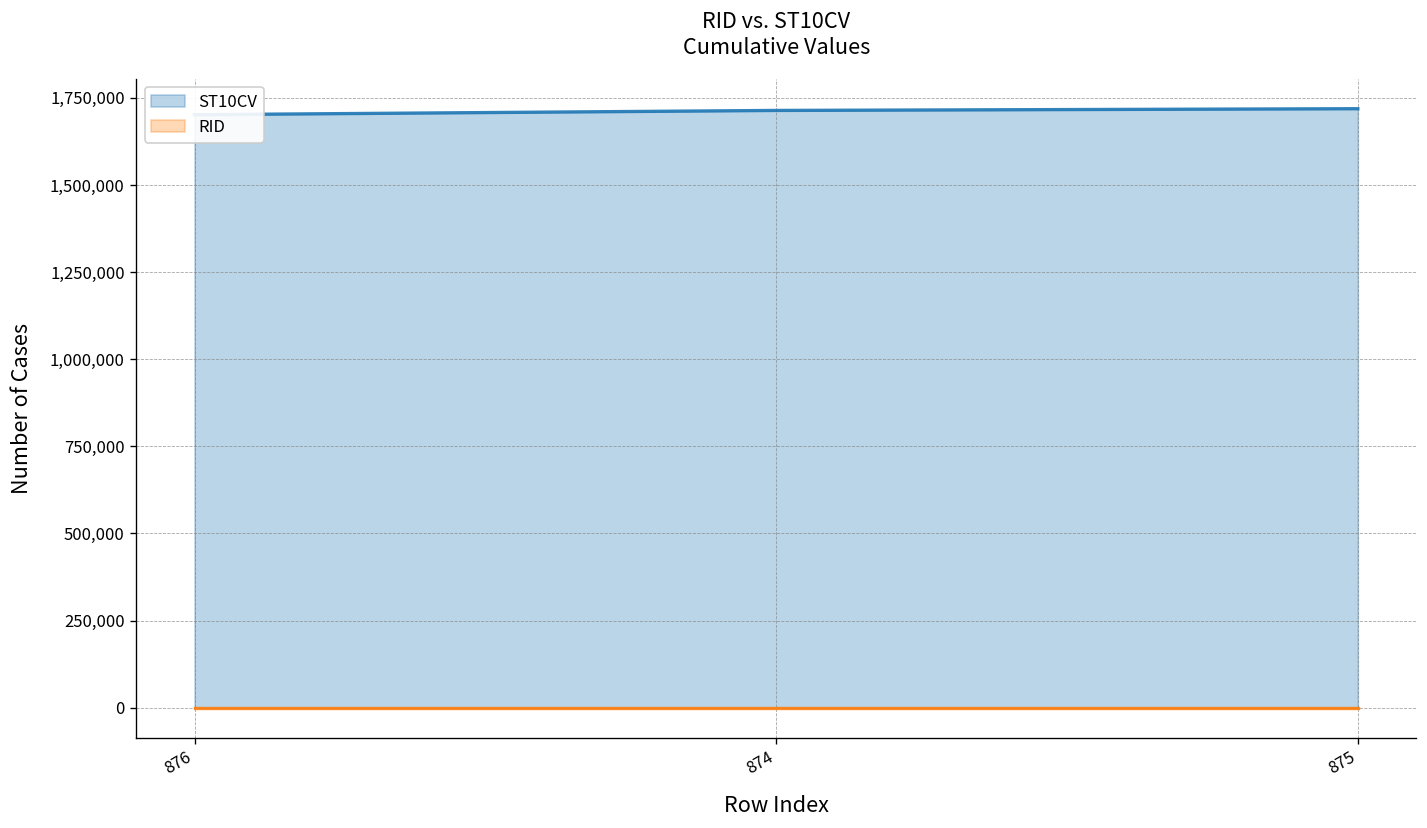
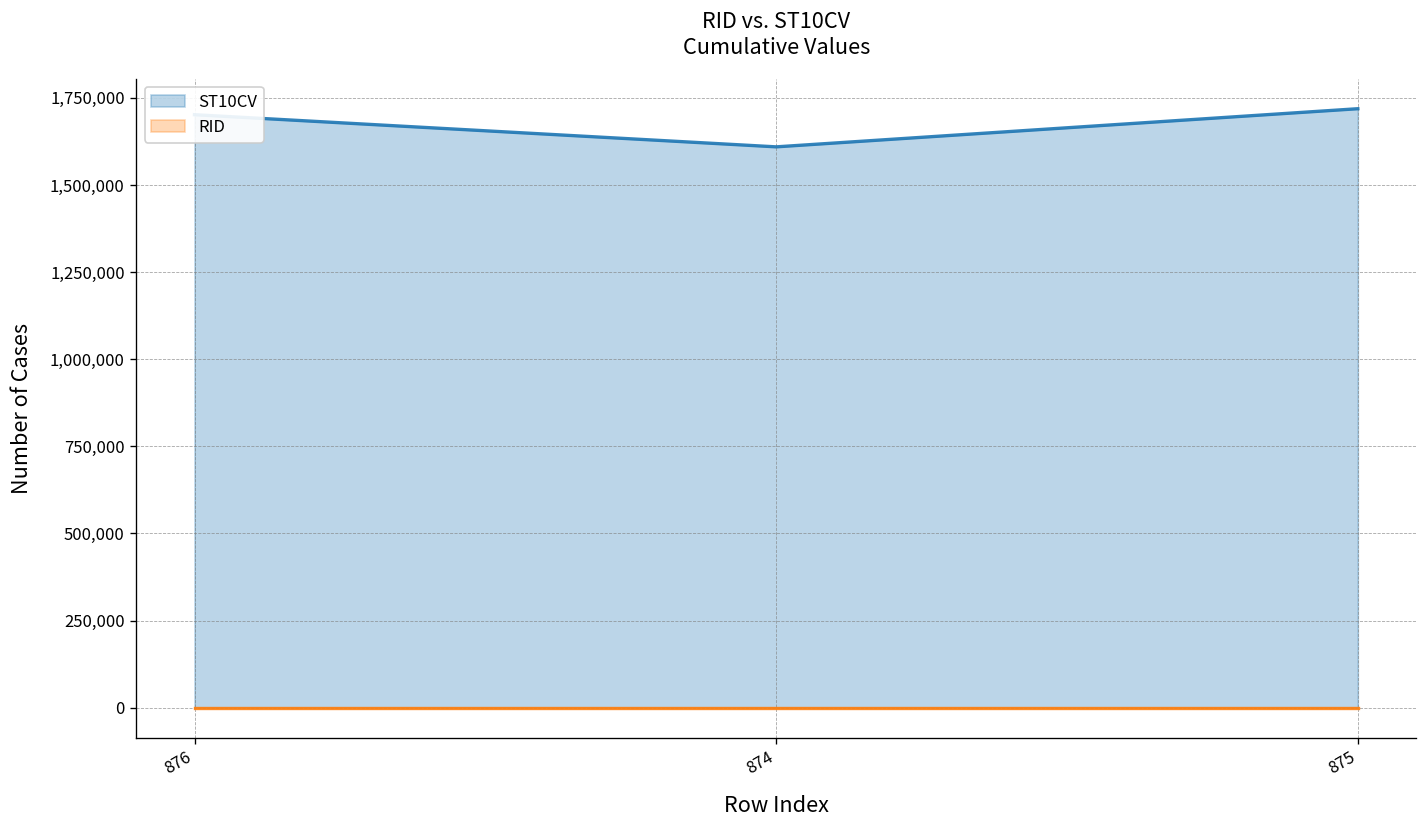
ST10CV, 874: 1,710,000 -> 1,610,000
